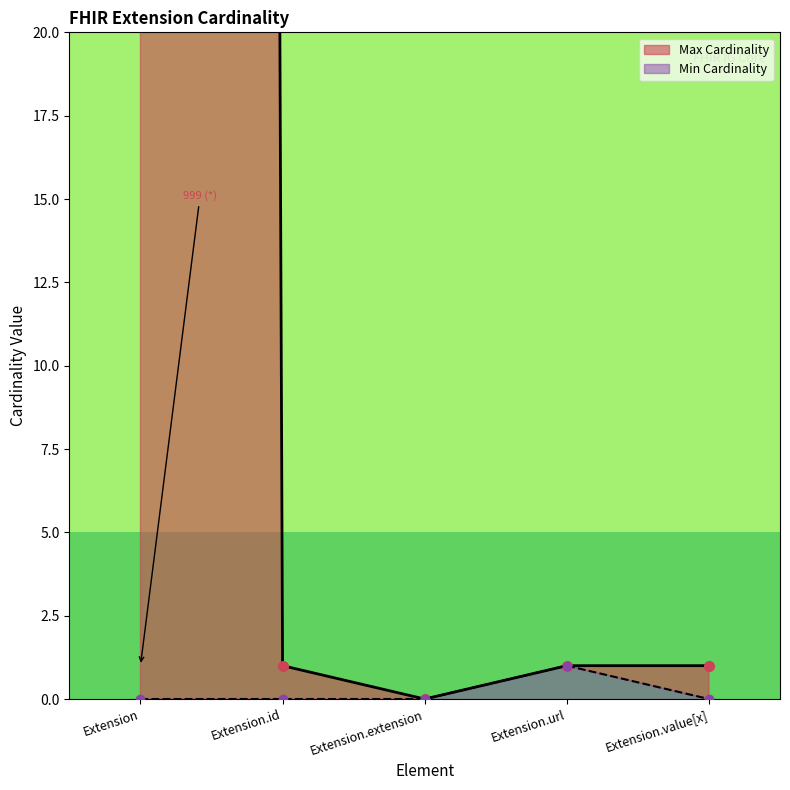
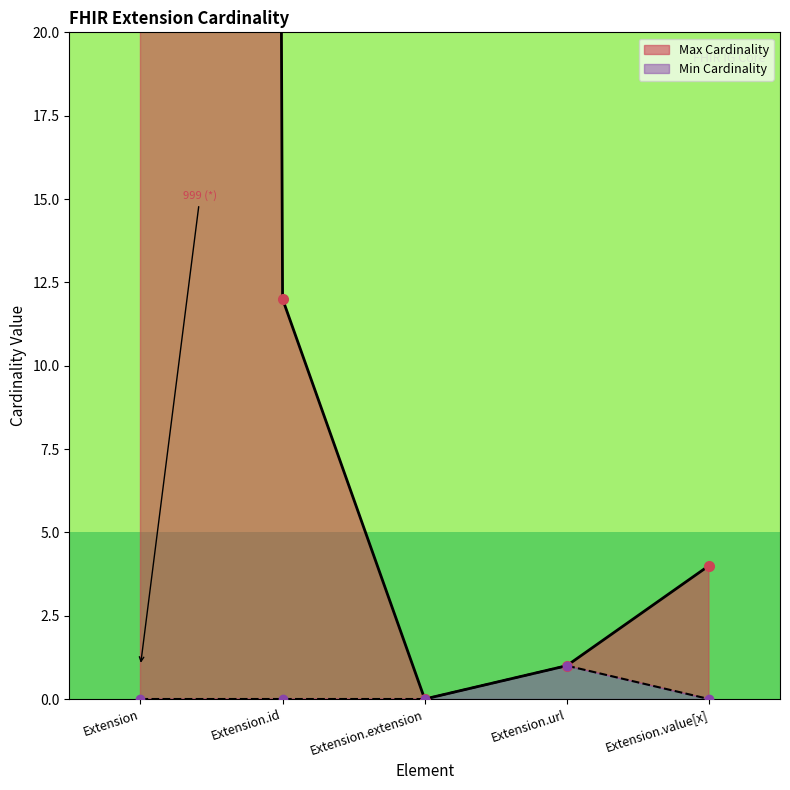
Max Cardinality, Extension.id: 1 -> 12
Max Cardinality, Extension.value[x]: 1 -> 4
